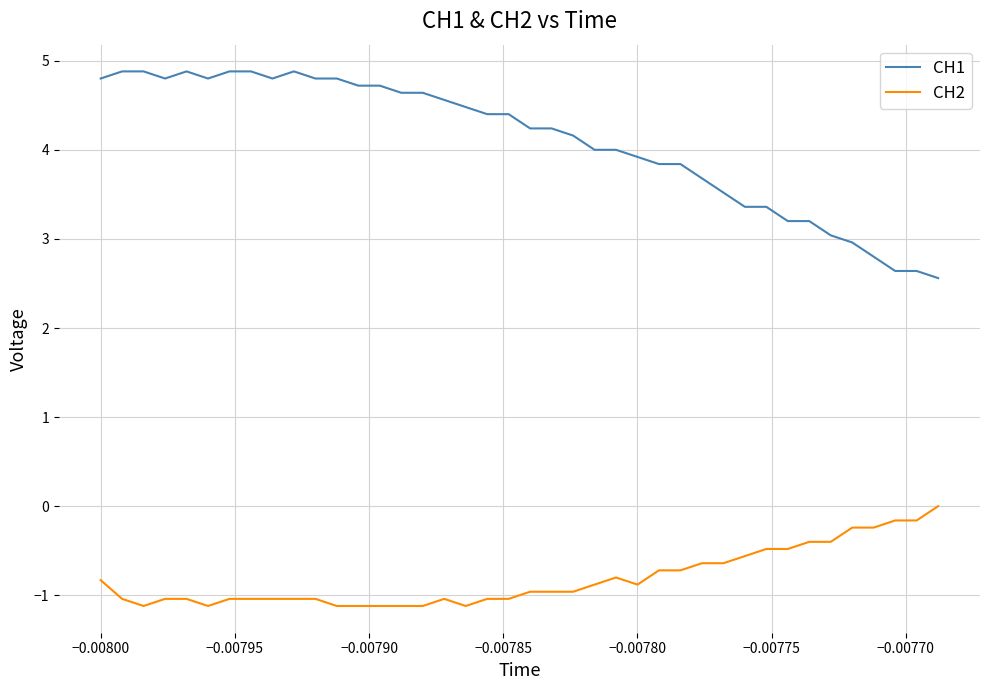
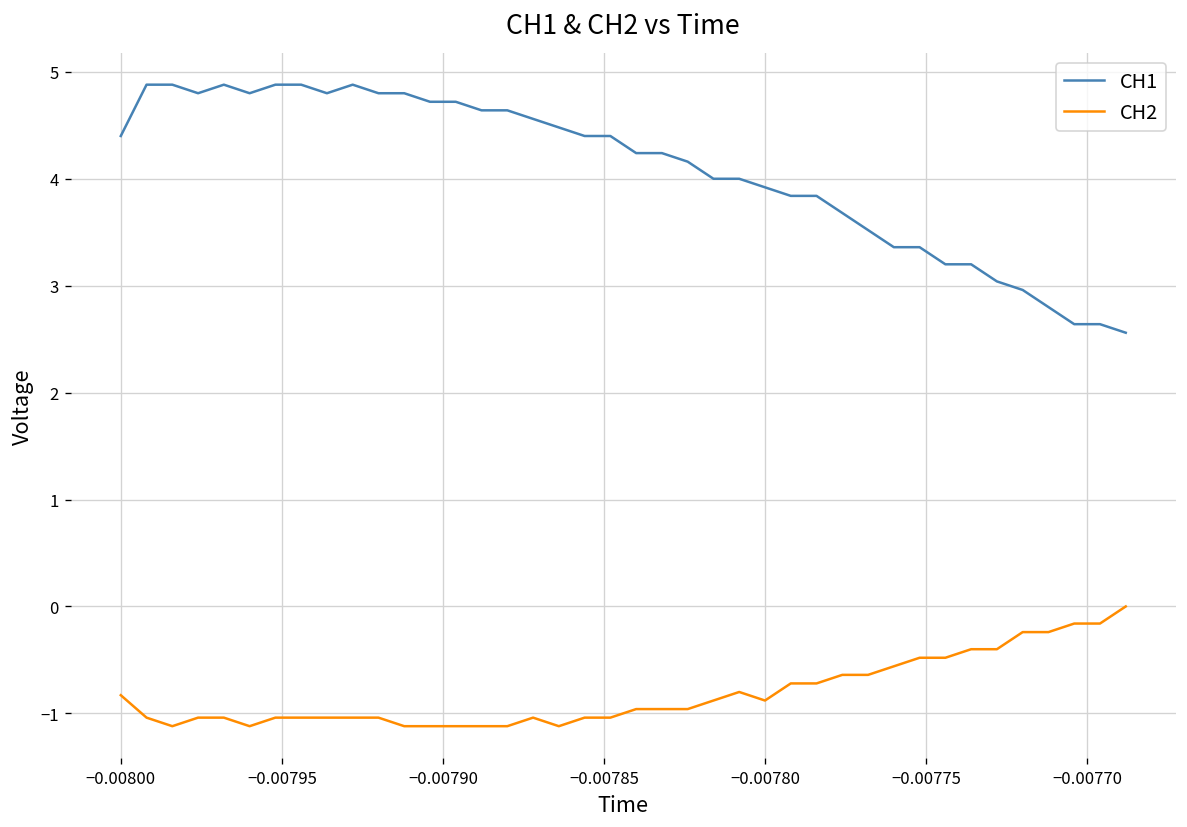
CH1, −0.00800: 4.8 -> 4.4
